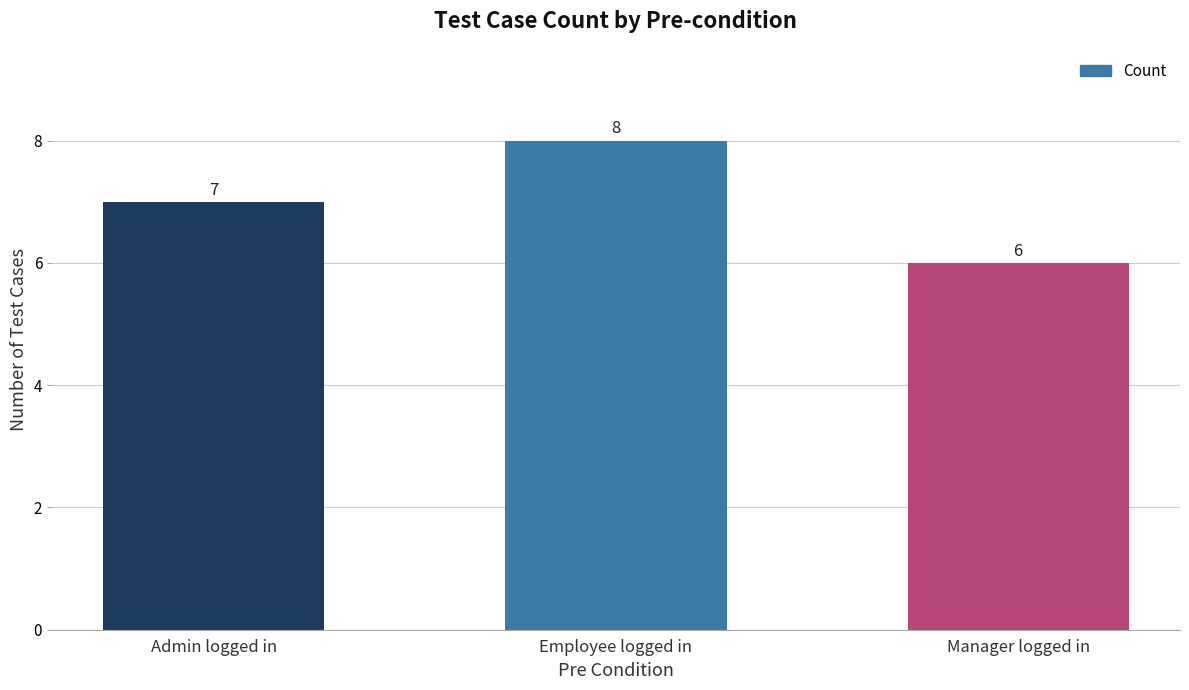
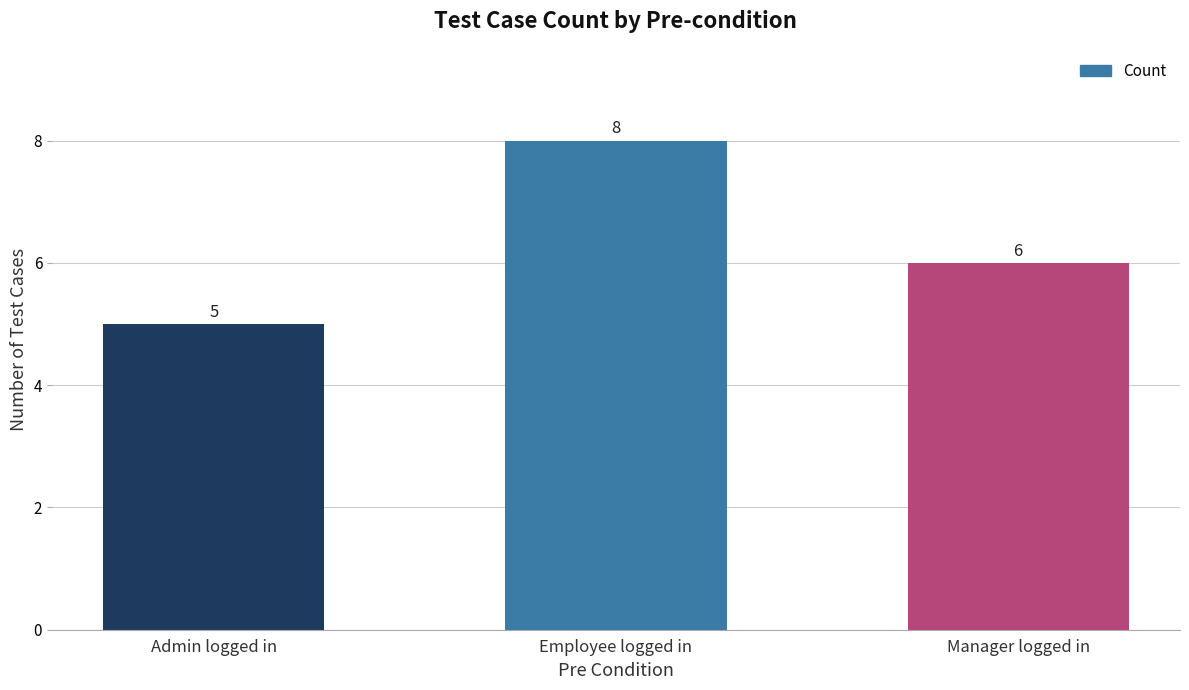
Admin logged in: 7 -> 5
